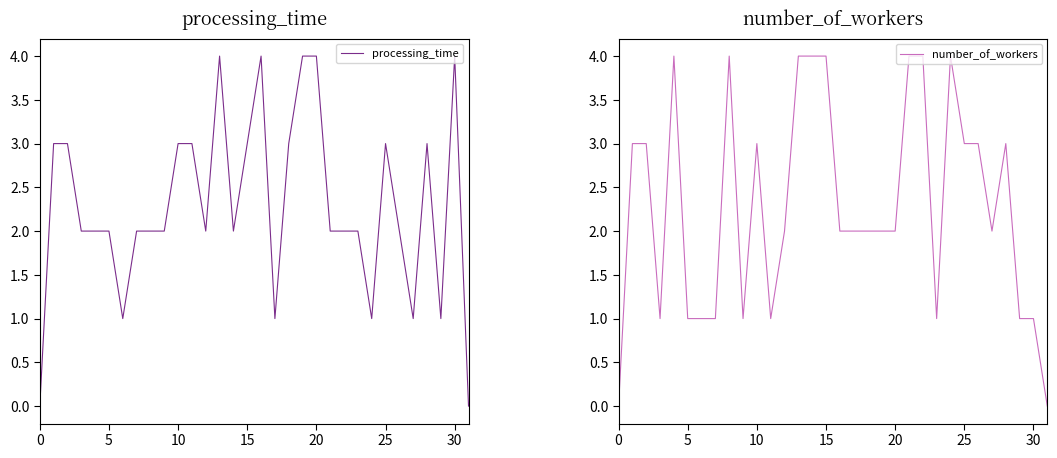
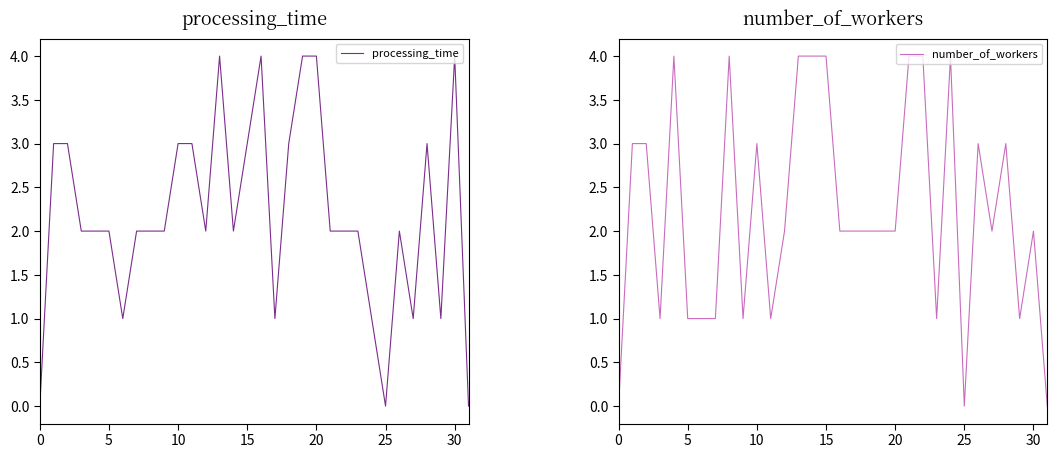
processing_time, 25: 3 -> 0
number_of_workers, 25: 3 -> 0
number_of_workers, 30: 1 -> 2
